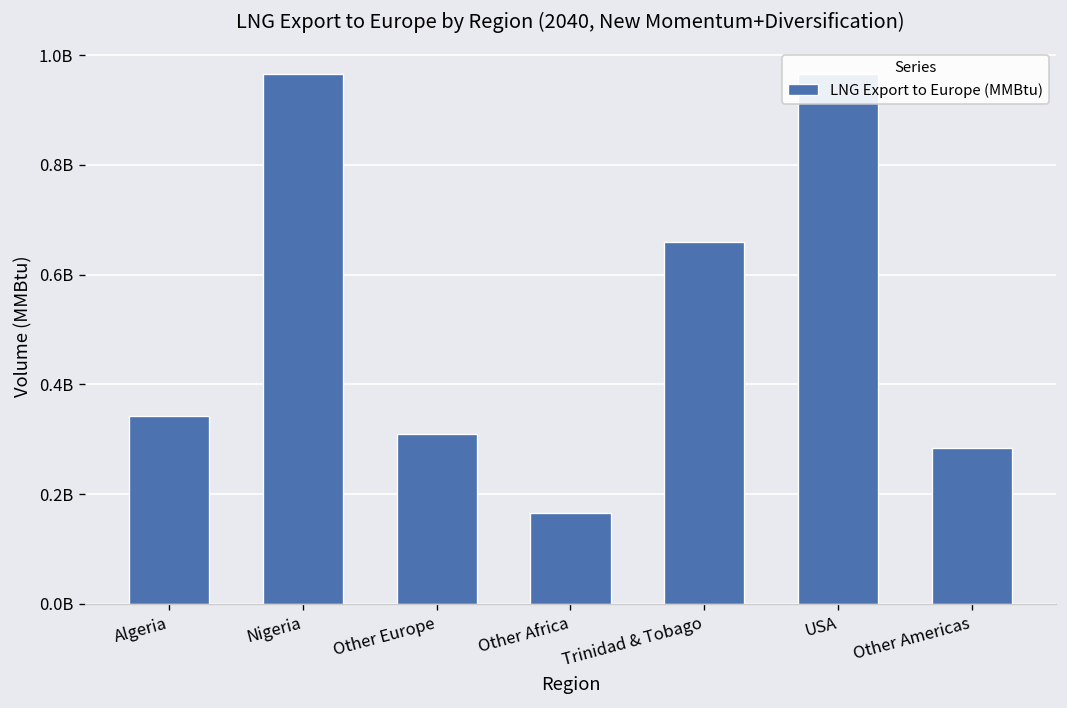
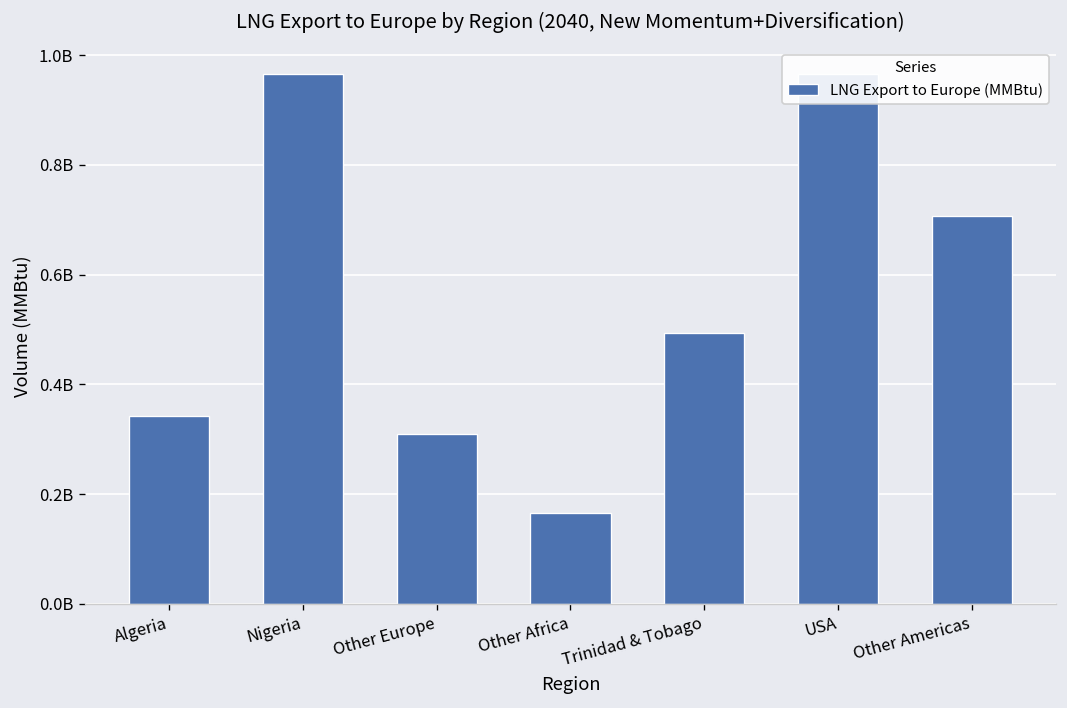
Trinidad & Tobago: 660000000 -> 490000000
Other Americas: 280000000 -> 710000000
